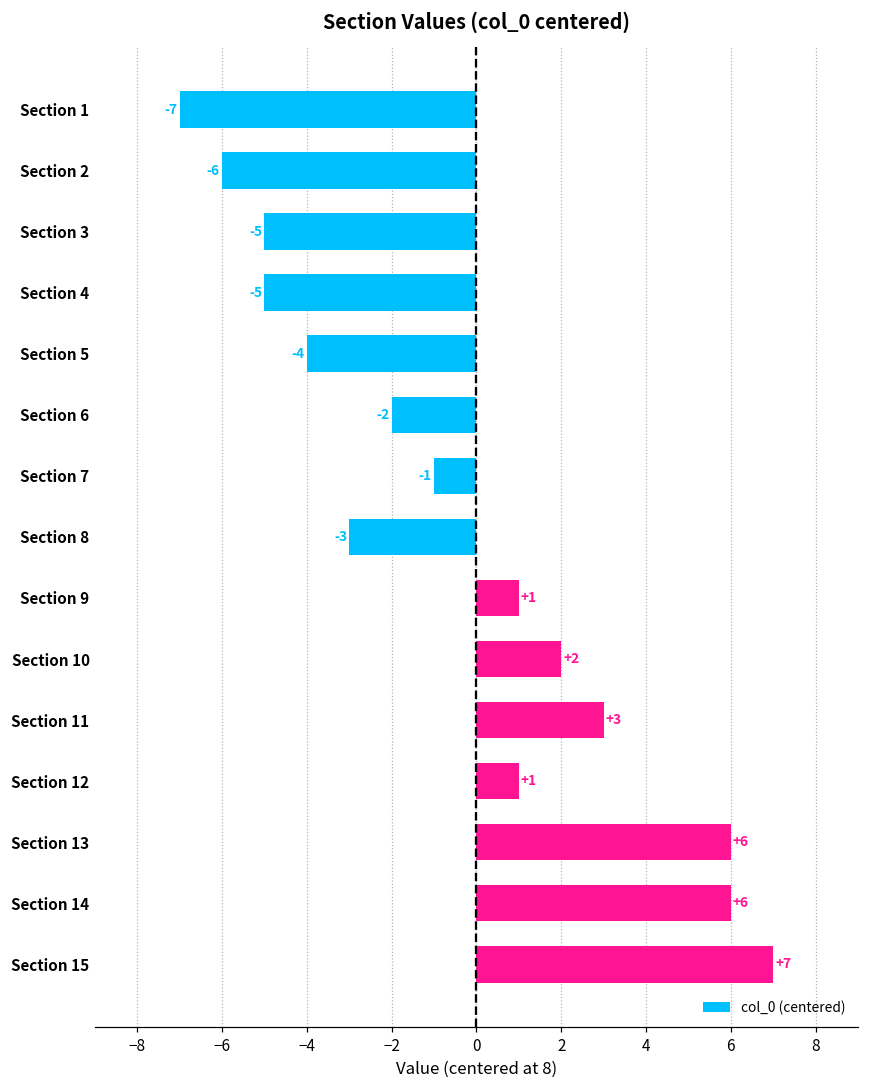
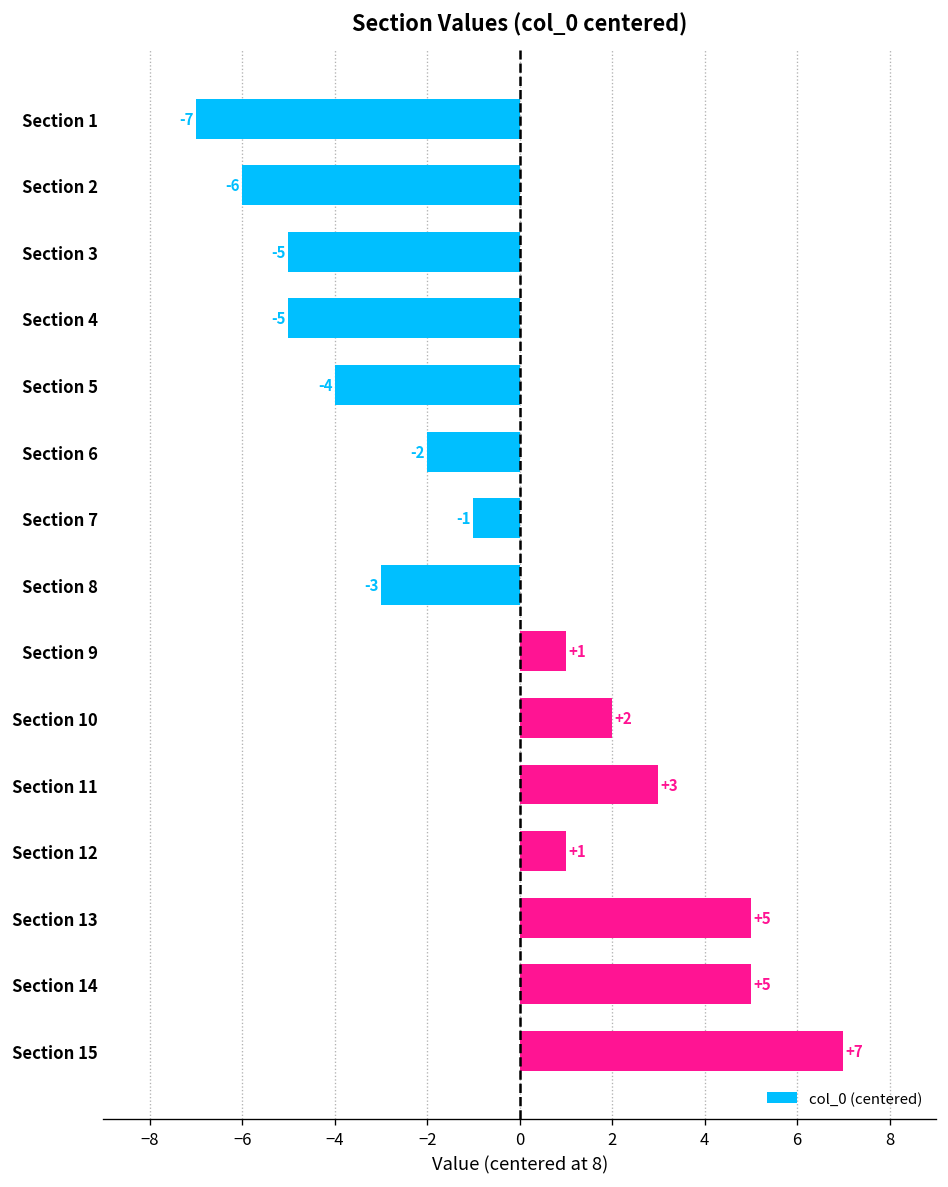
Section 13: +6 -> +5
Section 14: +6 -> +5
